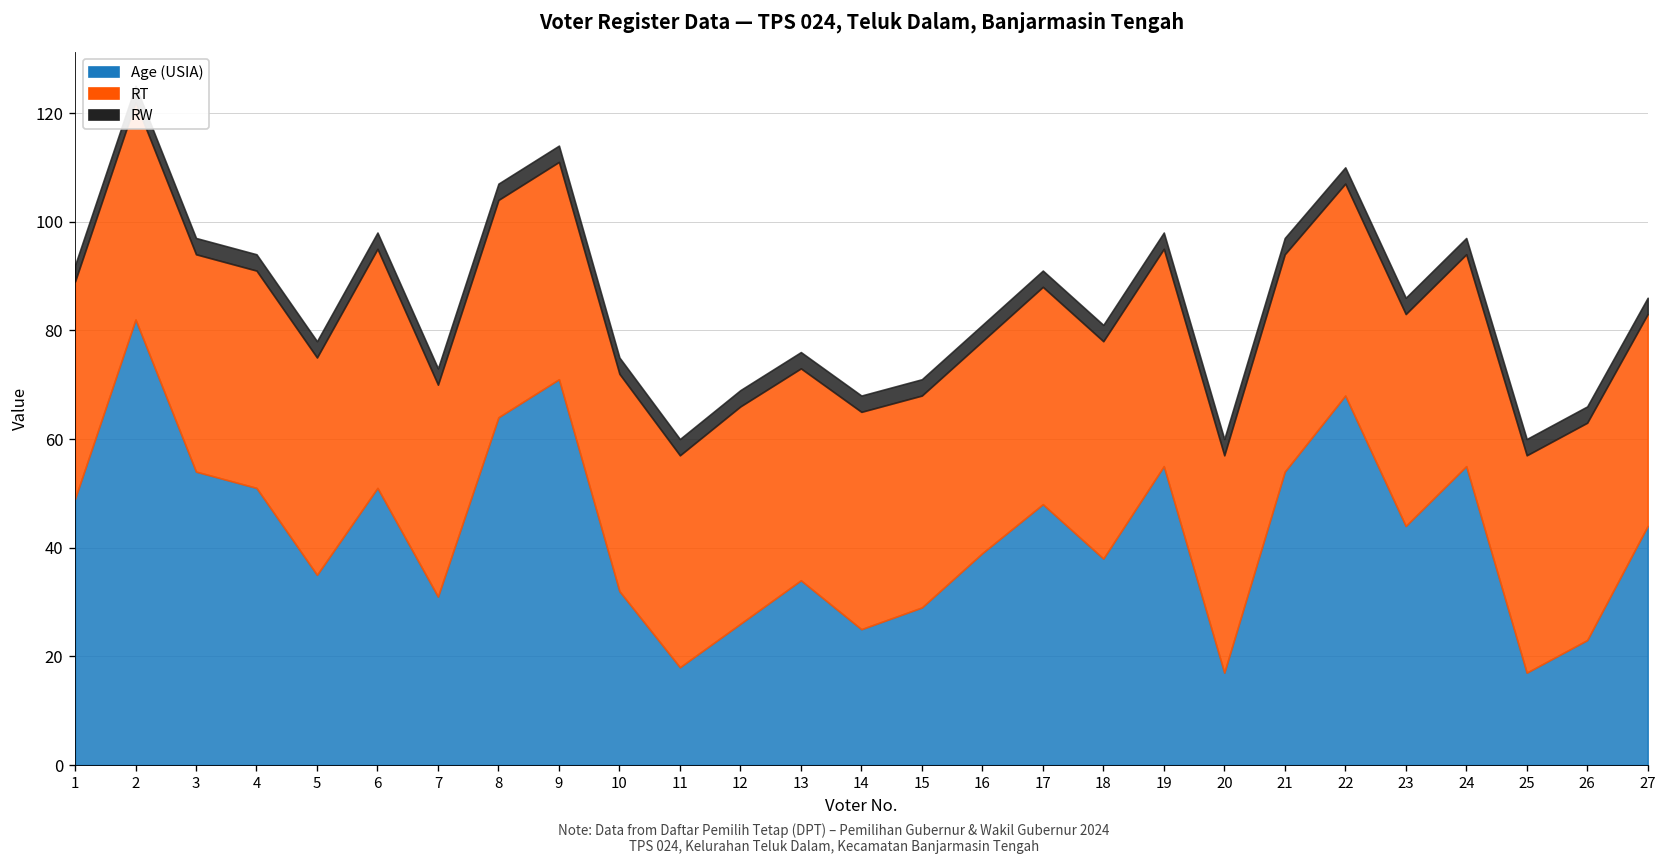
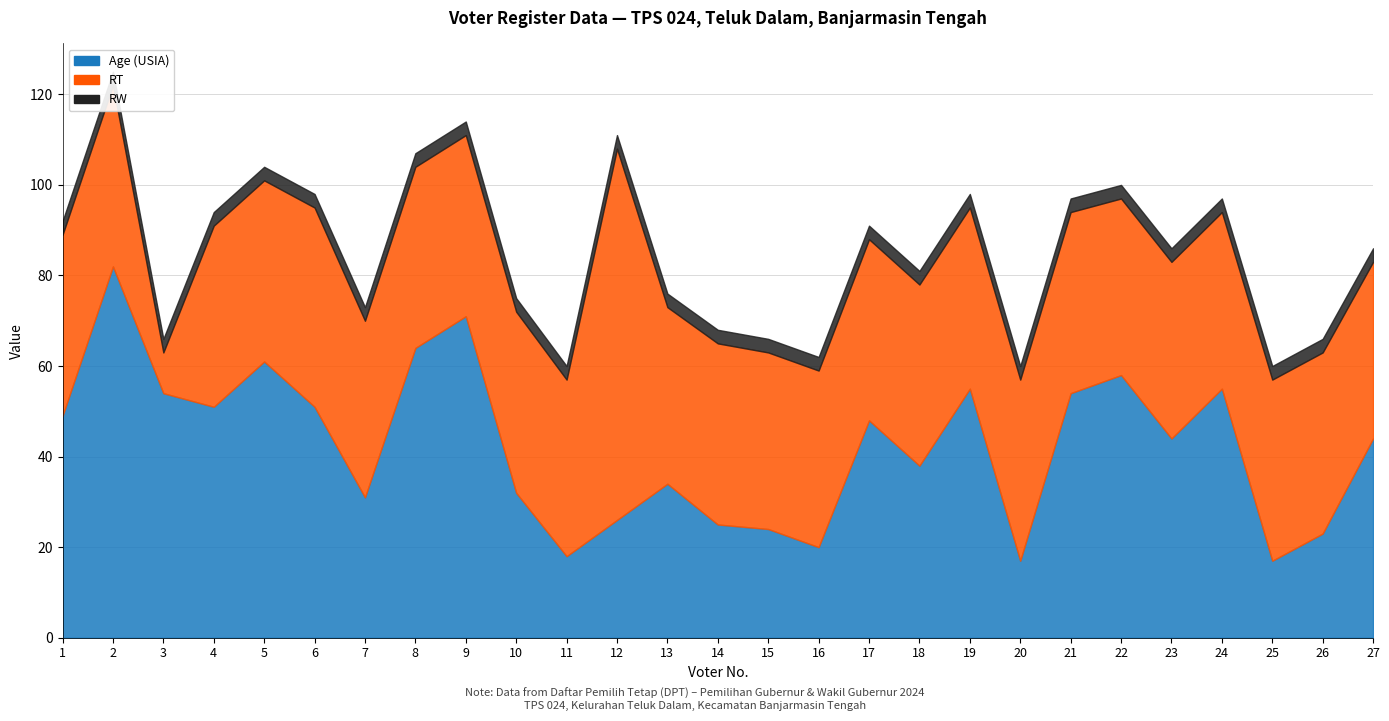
RT, 3: 40 -> 9
Age (USIA), 5: 35 -> 61
RT, 12: 40 -> 82
Age (USIA), 15: 29 -> 24
Age (USIA), 16: 39 -> 20
Age (USIA), 22: 68 -> 58
